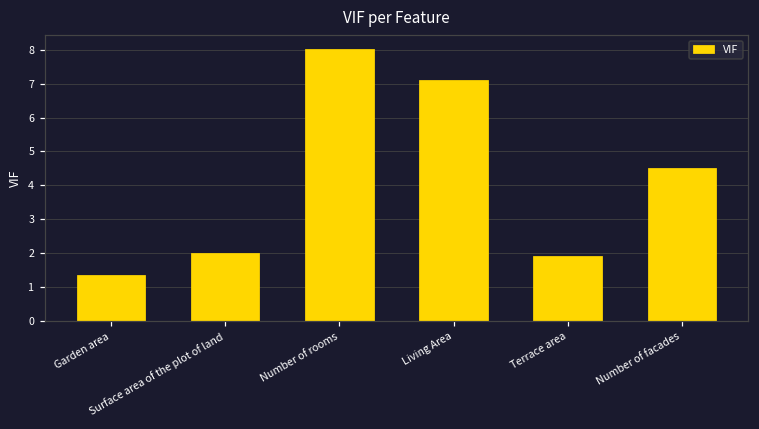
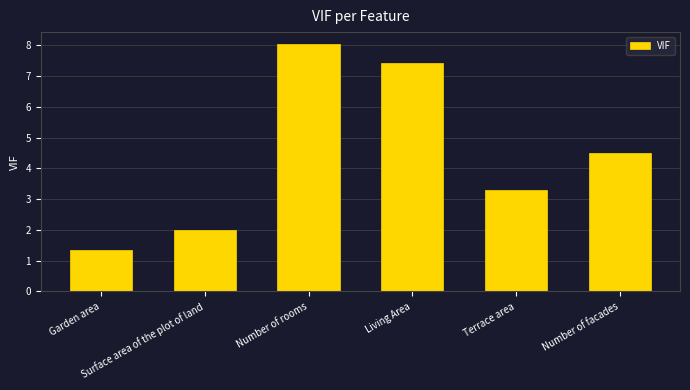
Living Area: 7.1 -> 7.4
Terrace area: 1.9 -> 3.3
